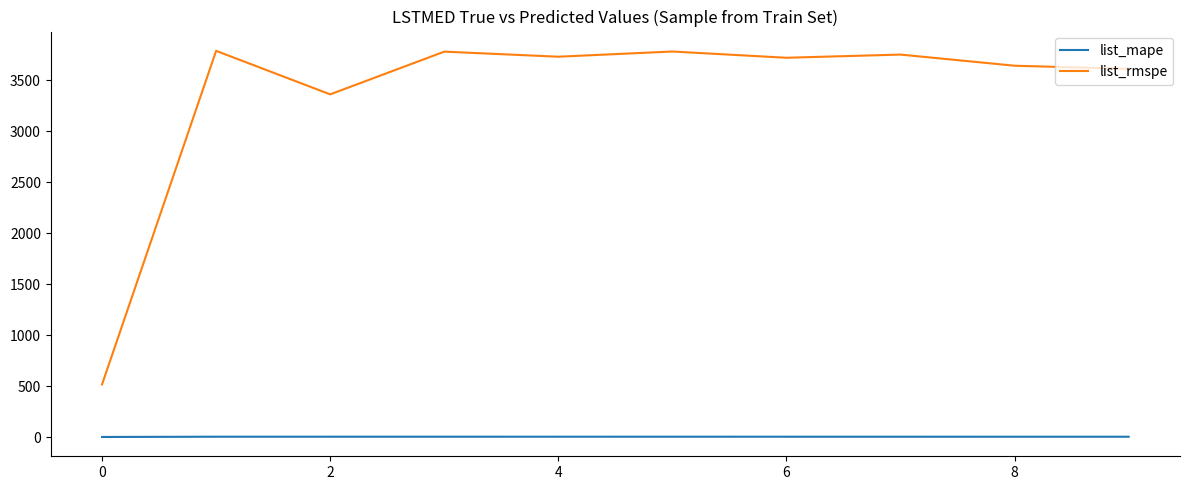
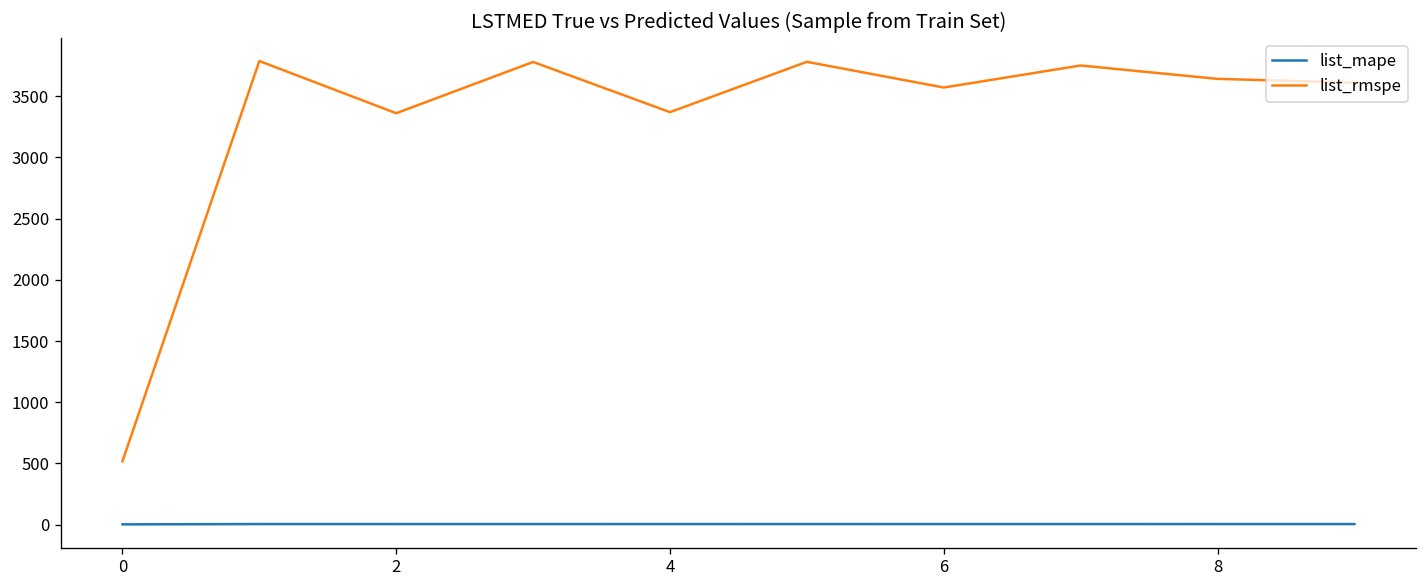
list_rmspe, 4: 3730 -> 3370
list_rmspe, 6: 3720 -> 3570
